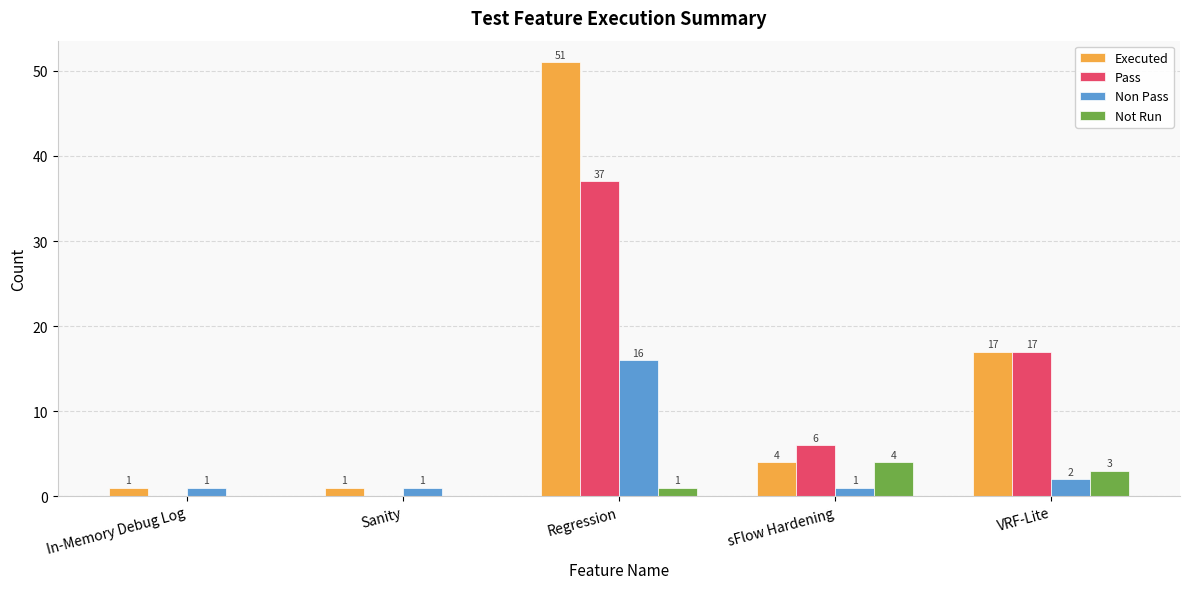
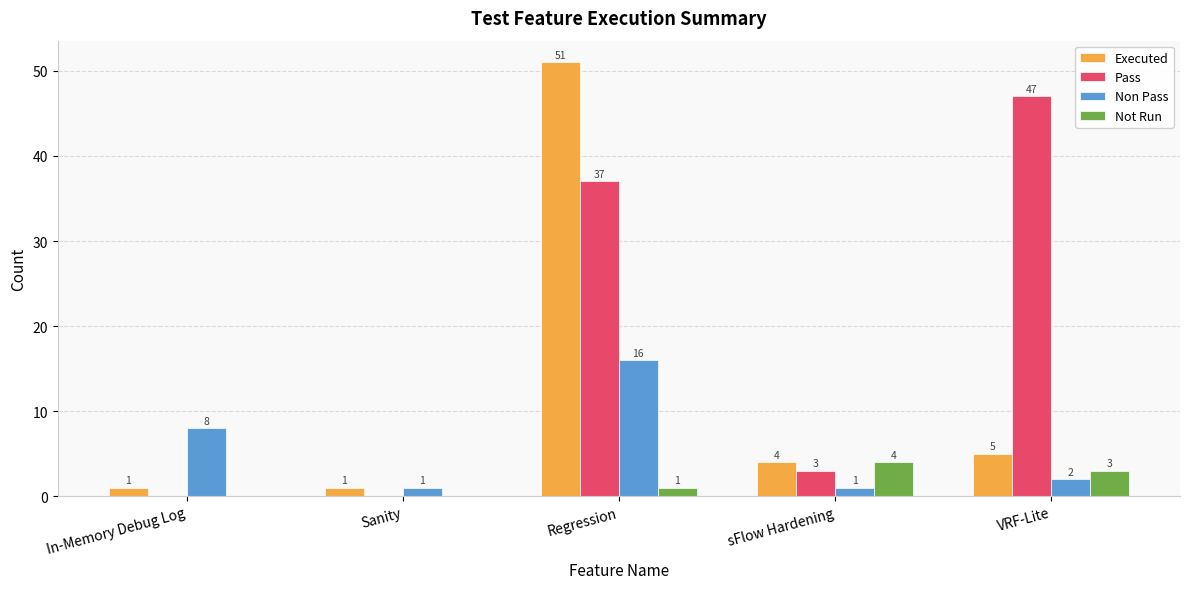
Non Pass, In-Memory Debug Log: 1 -> 8
Pass, sFlow Hardening: 6 -> 3
Executed, VRF-Lite: 17 -> 5
Pass, VRF-Lite: 17 -> 47
